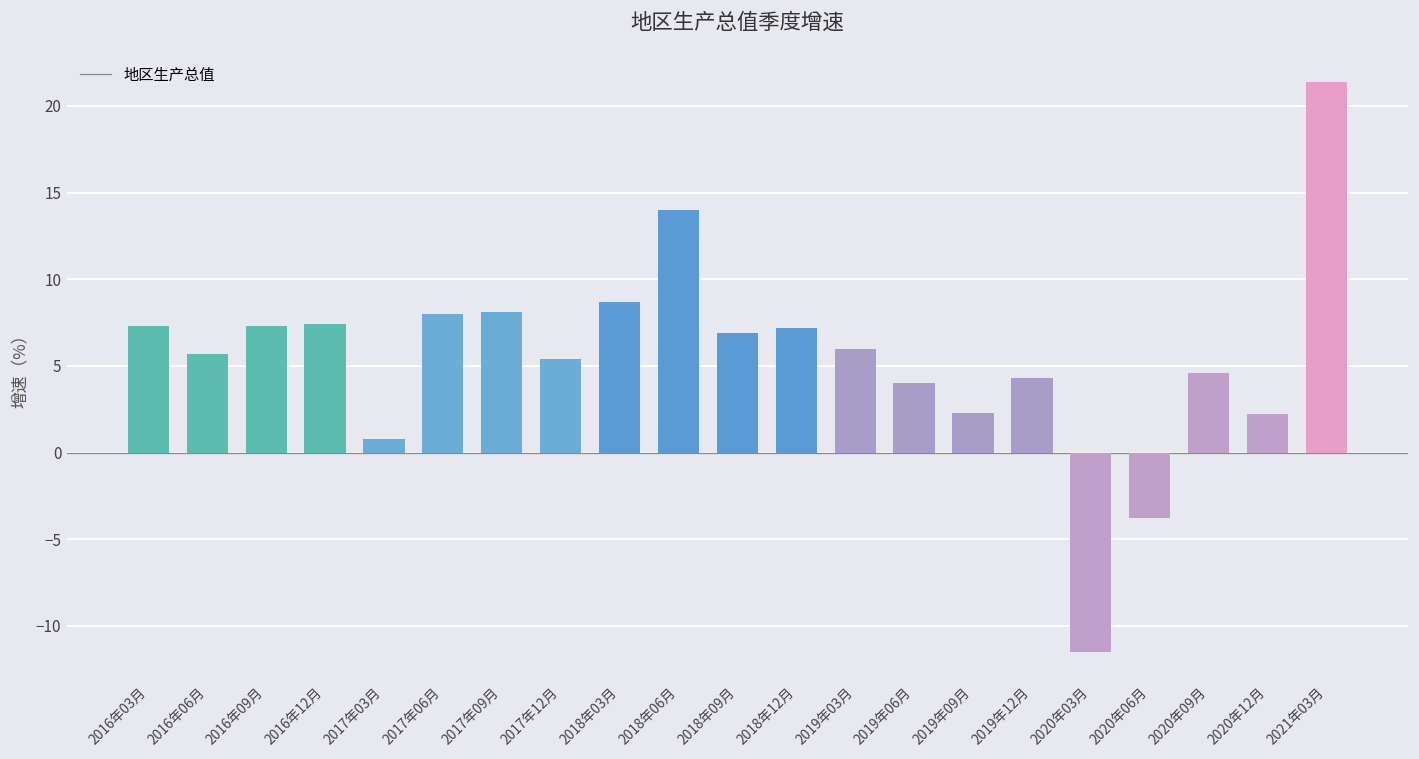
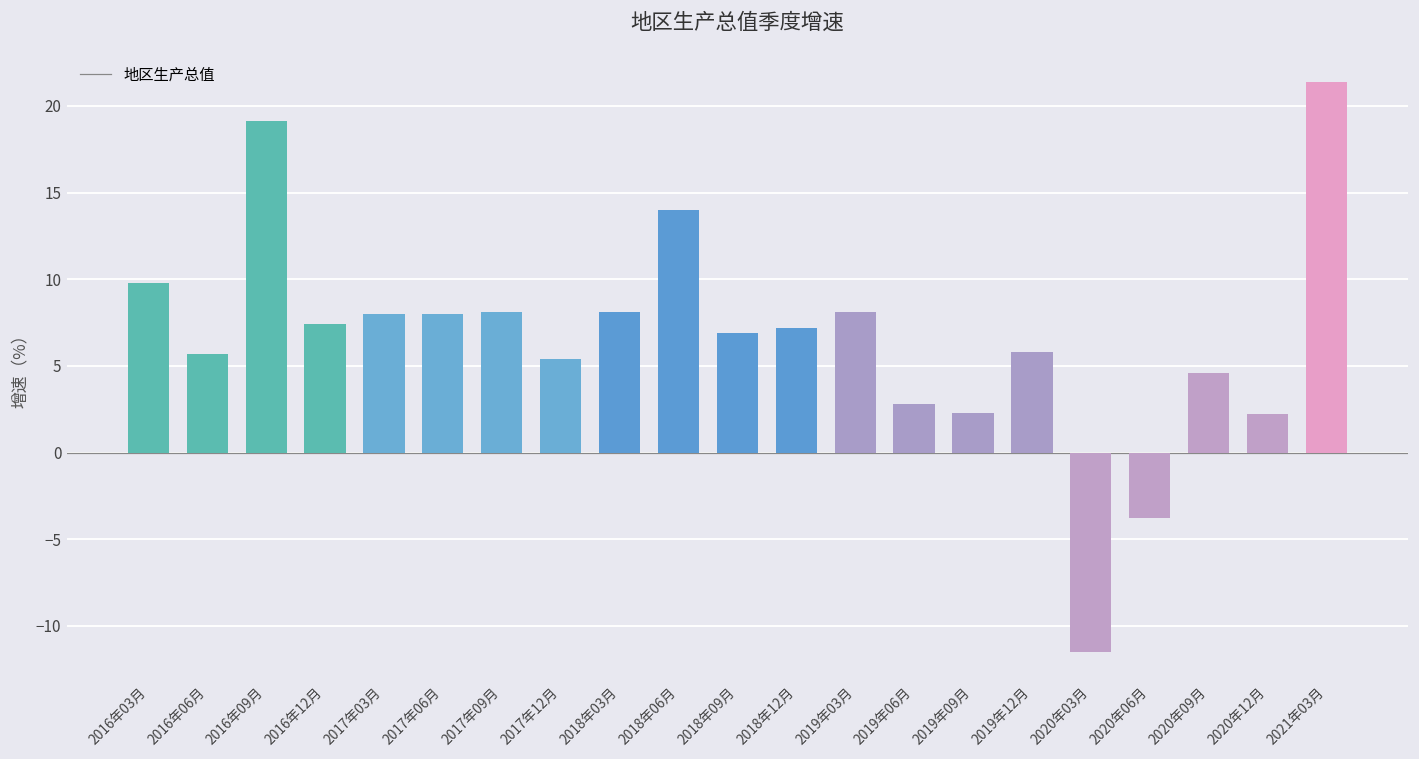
2016年03月: 7.3 -> 9.8
2016年09月: 7.3 -> 19.1
2017年03月: 0.8 -> 8.0
2018年03月: 8.7 -> 8.1
2019年03月: 6.0 -> 8.1
2019年06月: 4.0 -> 2.8
2019年12月: 4.3 -> 5.8
